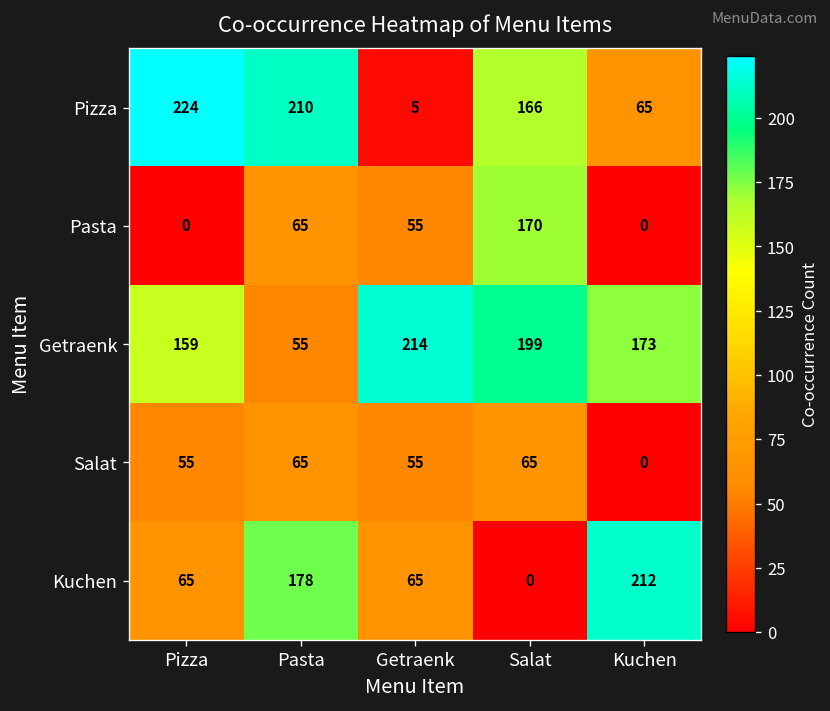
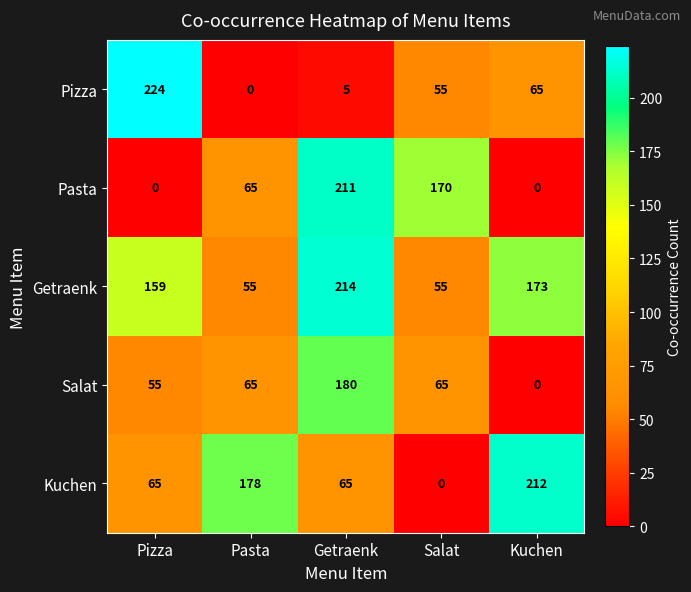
Pizza, Pasta: 210 -> 0
Pizza, Salat: 166 -> 55
Pasta, Getraenk: 55 -> 211
Getraenk, Salat: 199 -> 55
Salat, Getraenk: 55 -> 180
